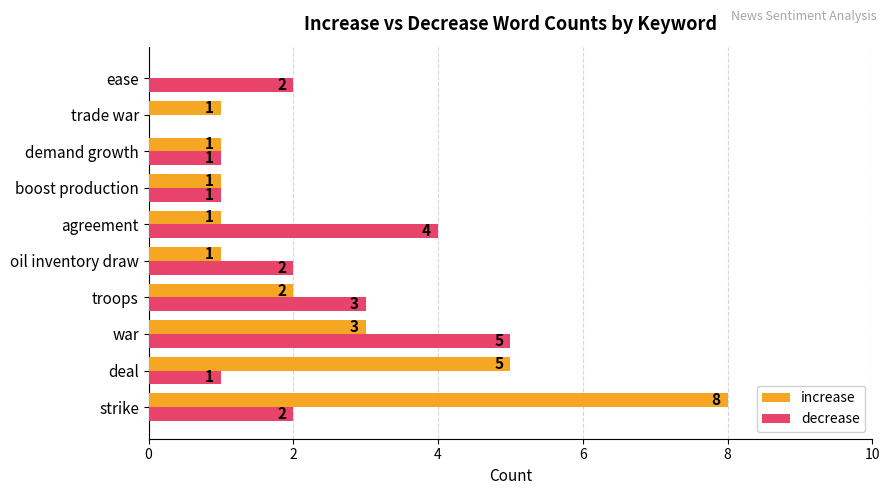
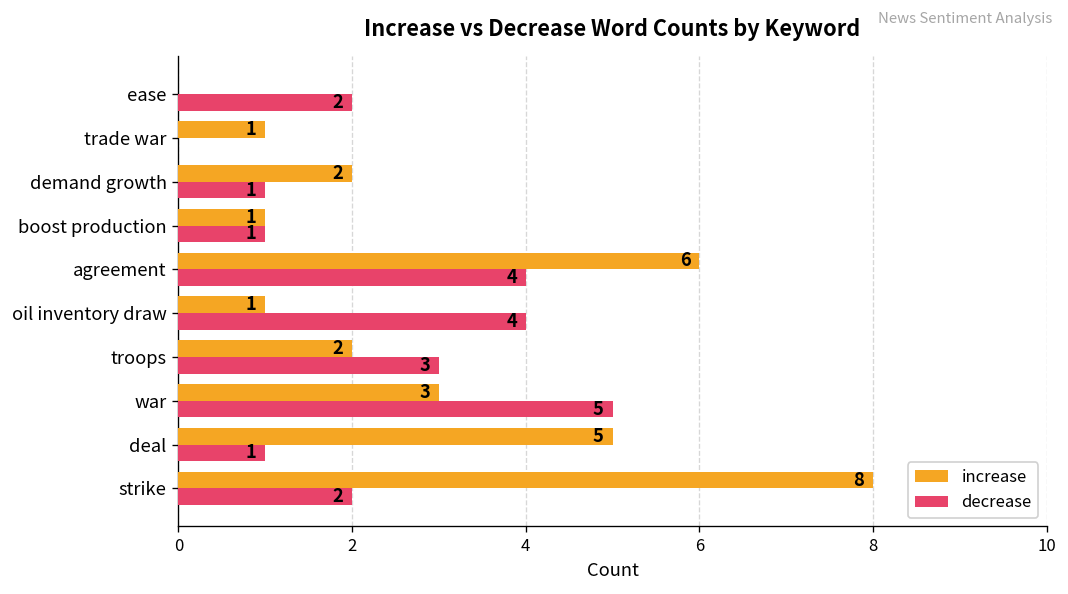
increase, demand growth: 1 -> 2
increase, agreement: 1 -> 6
decrease, oil inventory draw: 2 -> 4
